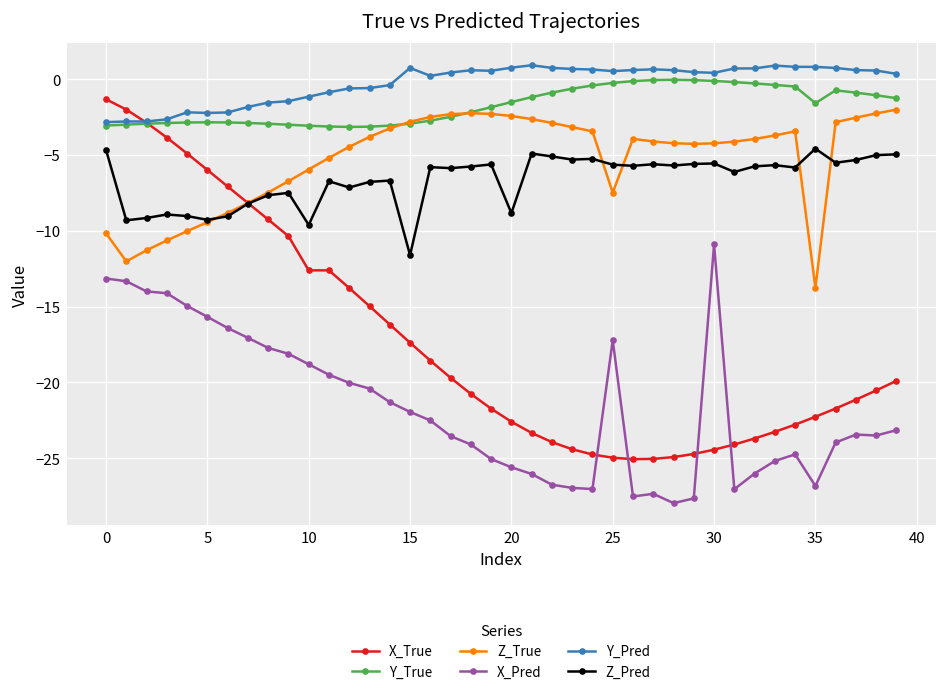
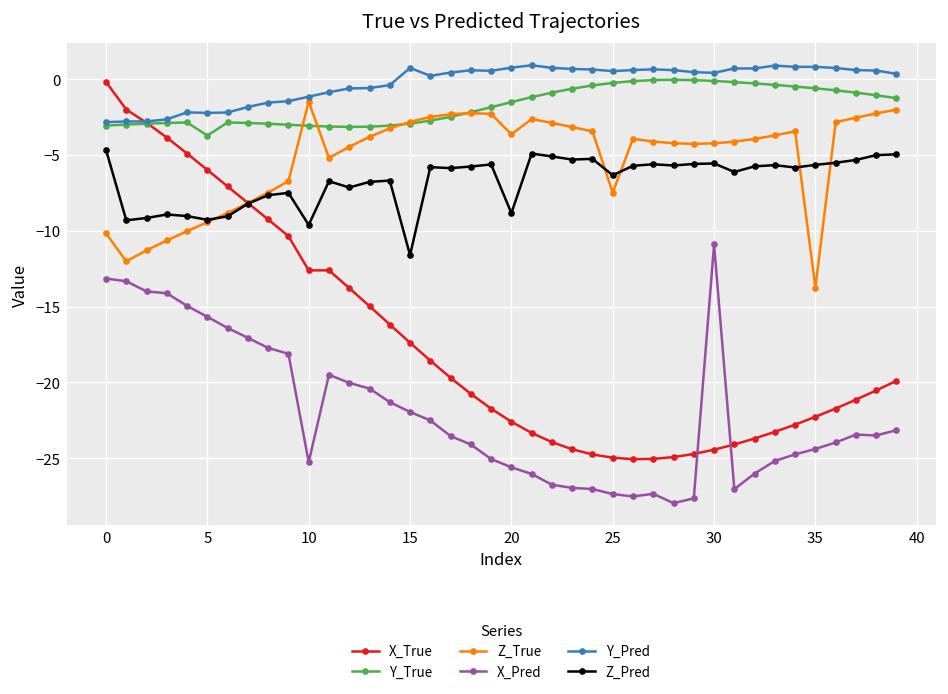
X_True, 0: -1.3 -> -0.2
Y_True, 5: -2.8 -> -3.7
Z_True, 10: -6.0 -> -1.5
X_Pred, 10: -18.8 -> -25.3
Z_True, 20: -2.4 -> -3.6
X_Pred, 25: -17.2 -> -27.4
Z_Pred, 25: -5.6 -> -6.3
Y_True, 35: -1.6 -> -0.6
X_Pred, 35: -26.8 -> -24.4
Z_Pred, 35: -4.6 -> -5.7
